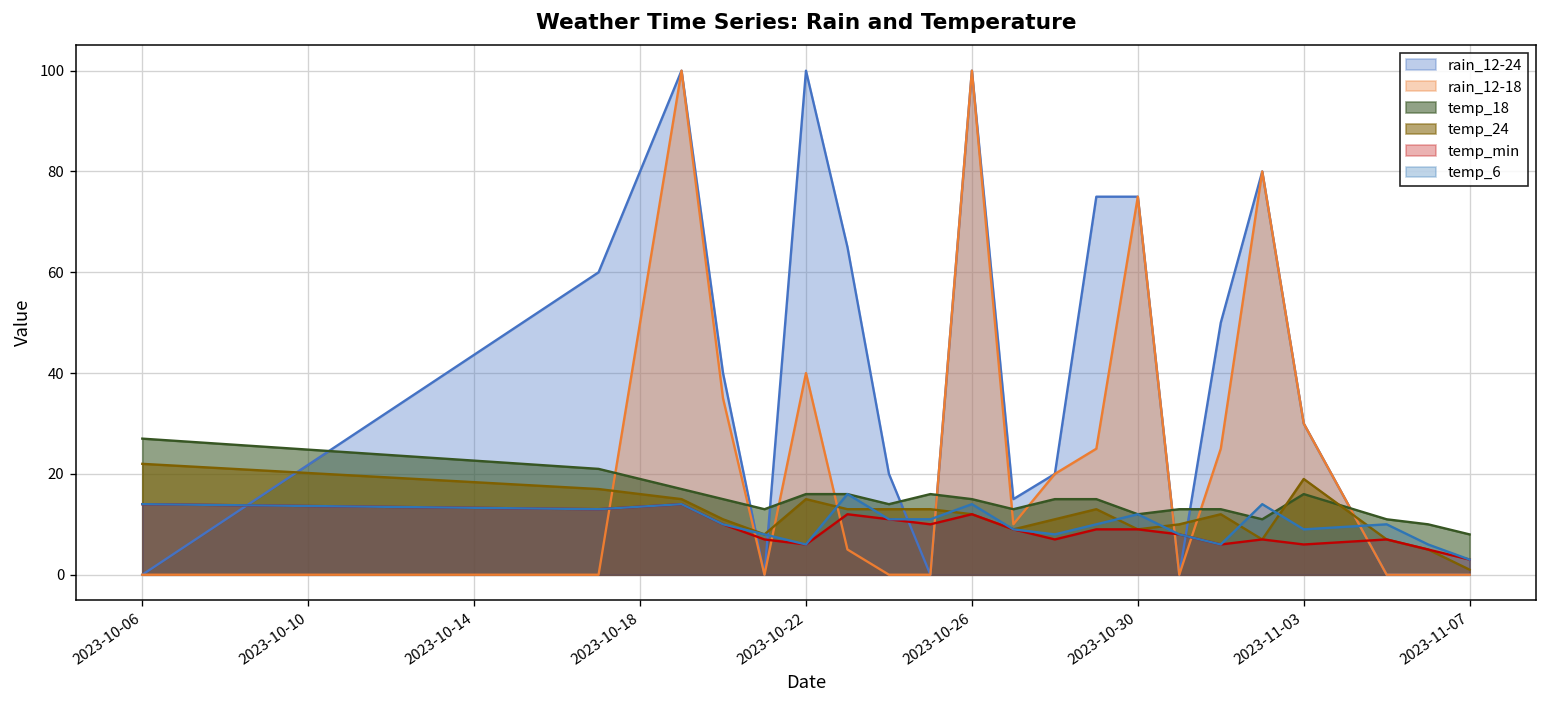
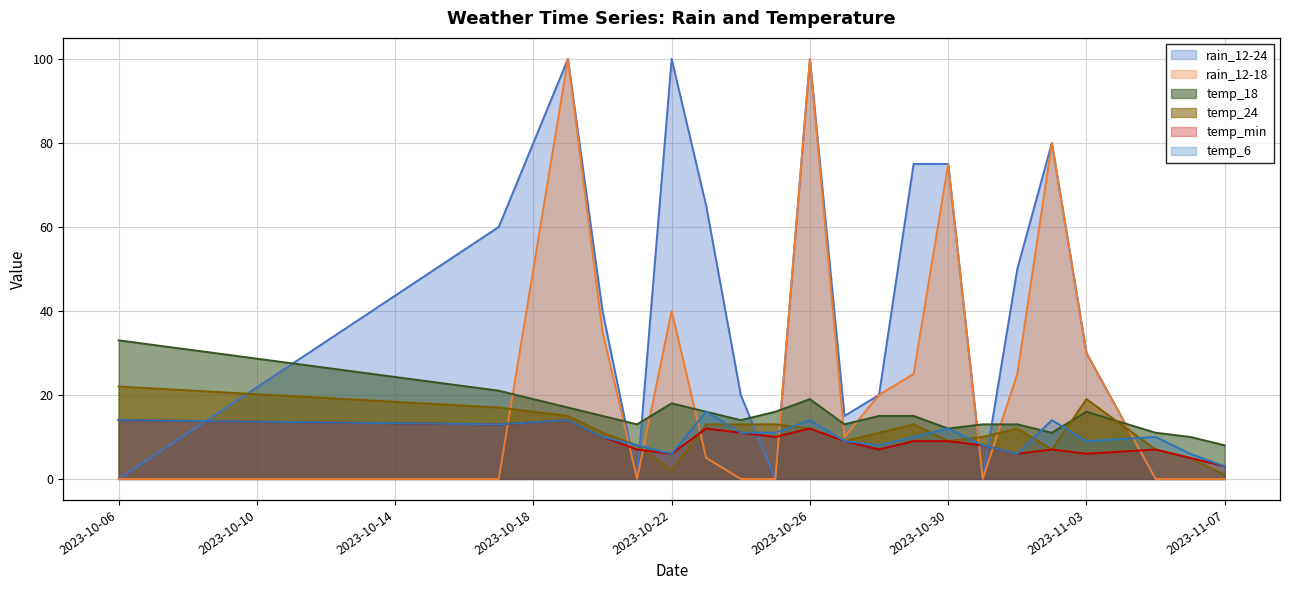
temp_18, 2023-10-06: 27 -> 33
temp_18, 2023-10-22: 16 -> 18
temp_24, 2023-10-22: 15 -> 2
temp_18, 2023-10-26: 15 -> 19
